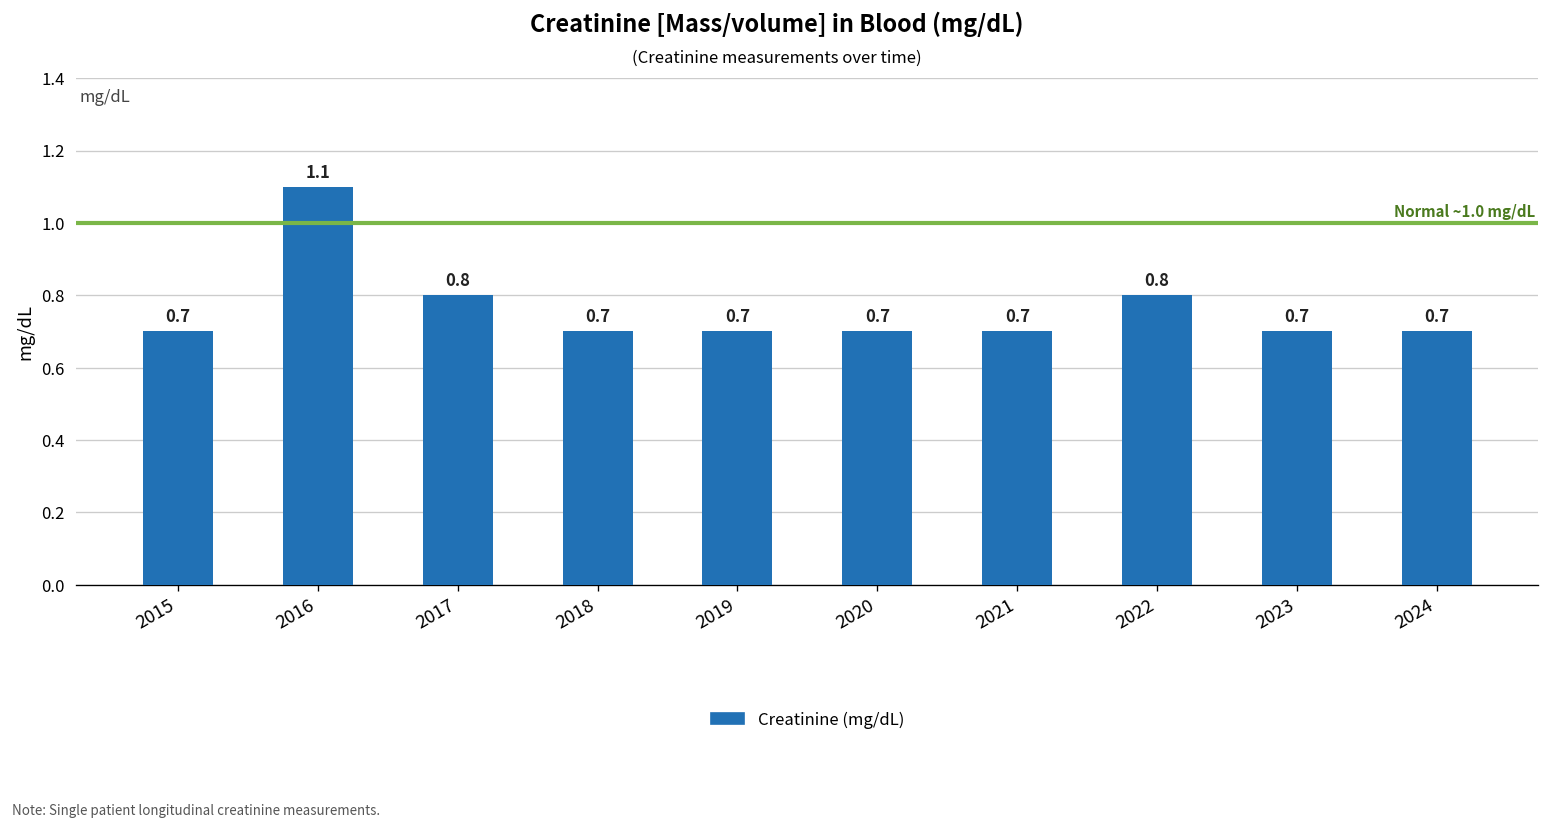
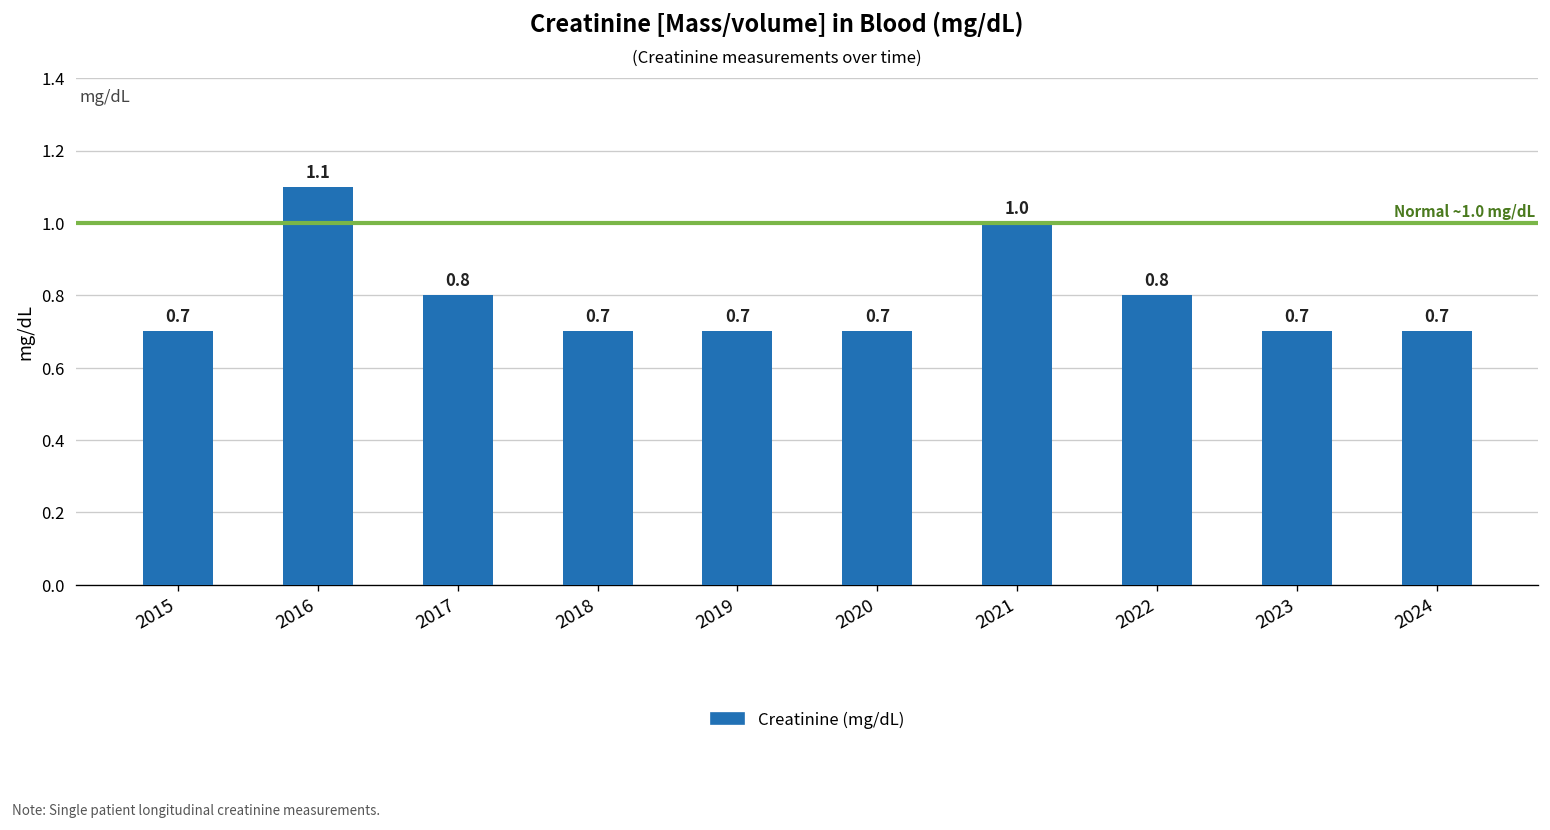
2021: 0.7 -> 1.0
